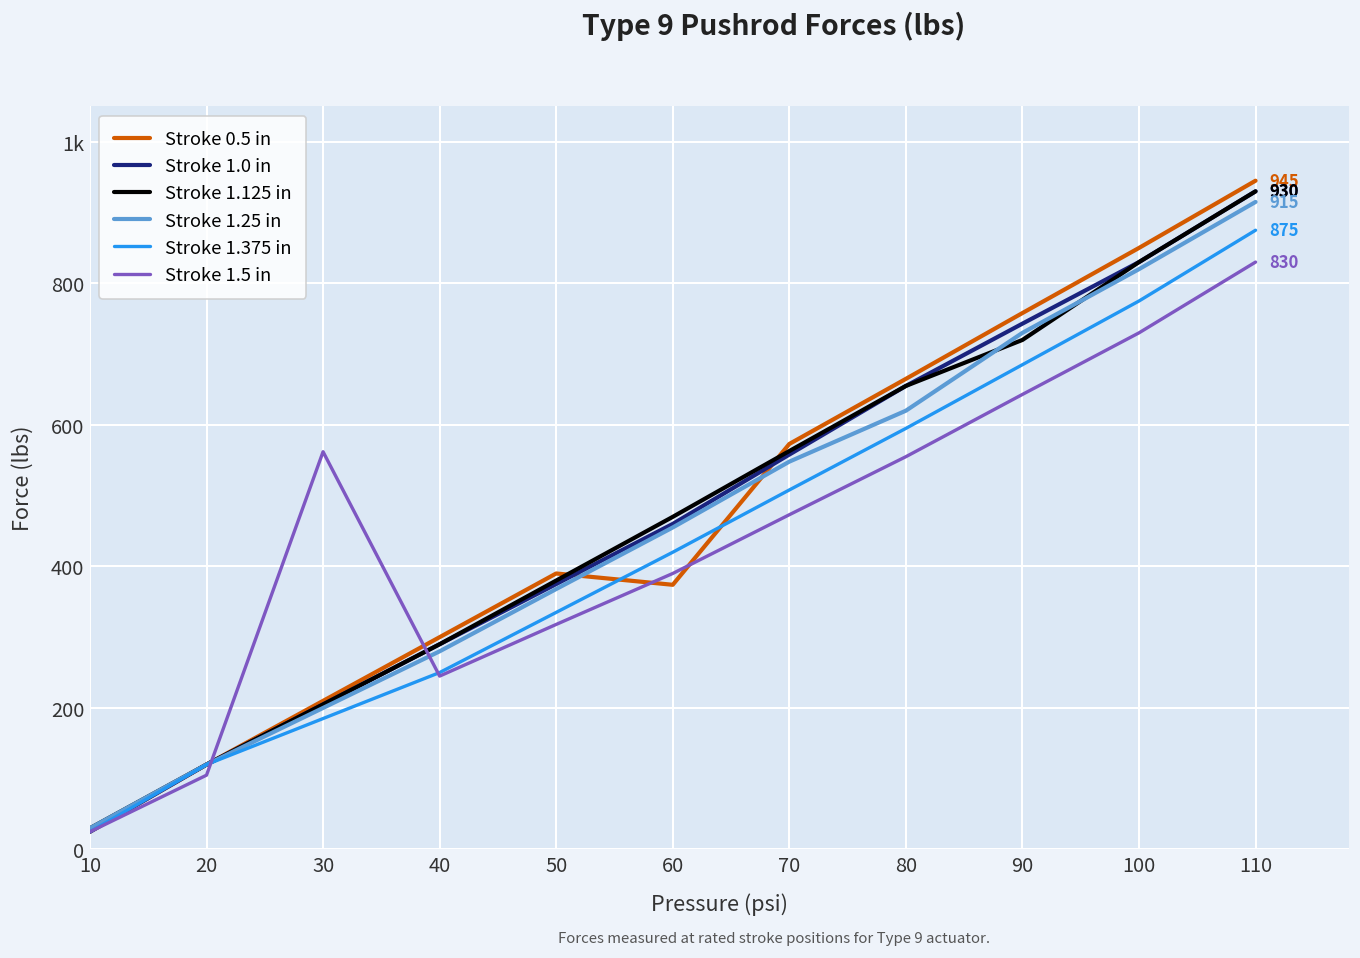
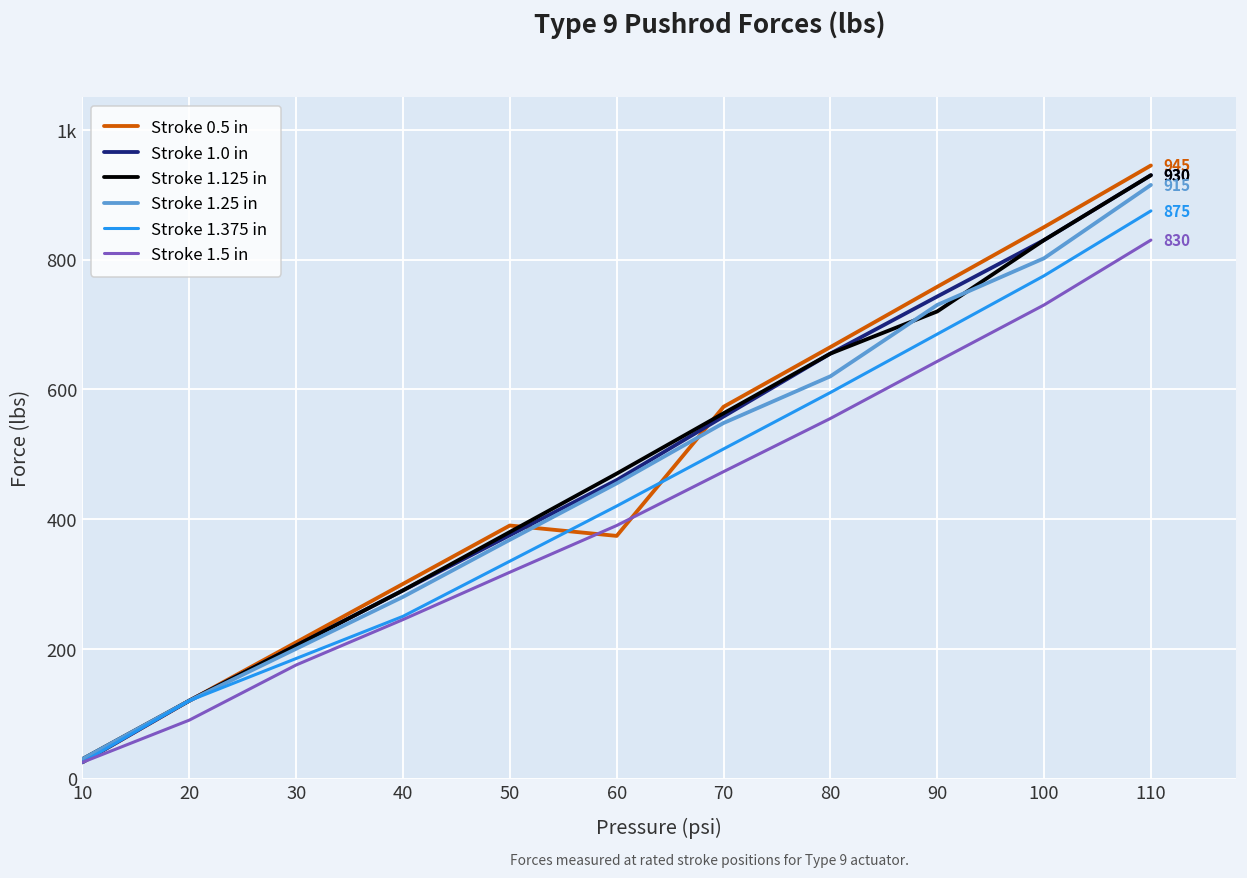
Stroke 1.5 in, 20: 110 -> 90
Stroke 1.5 in, 30: 560 -> 180
Stroke 1.25 in, 100: 820 -> 800
